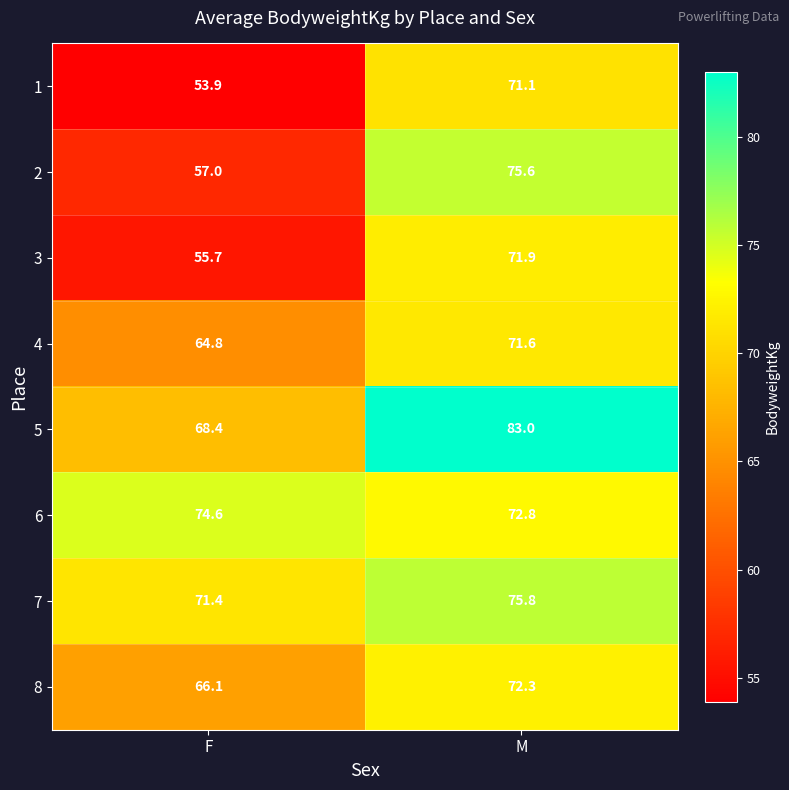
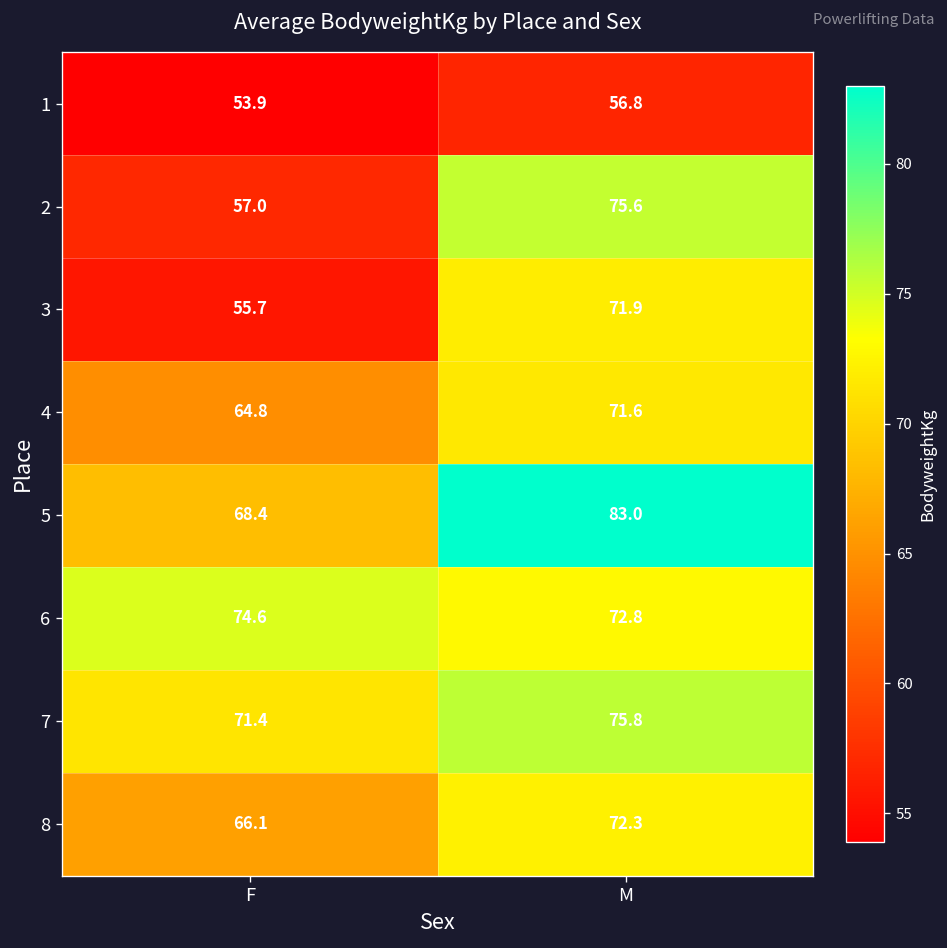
1, M: 71.1 -> 56.8
